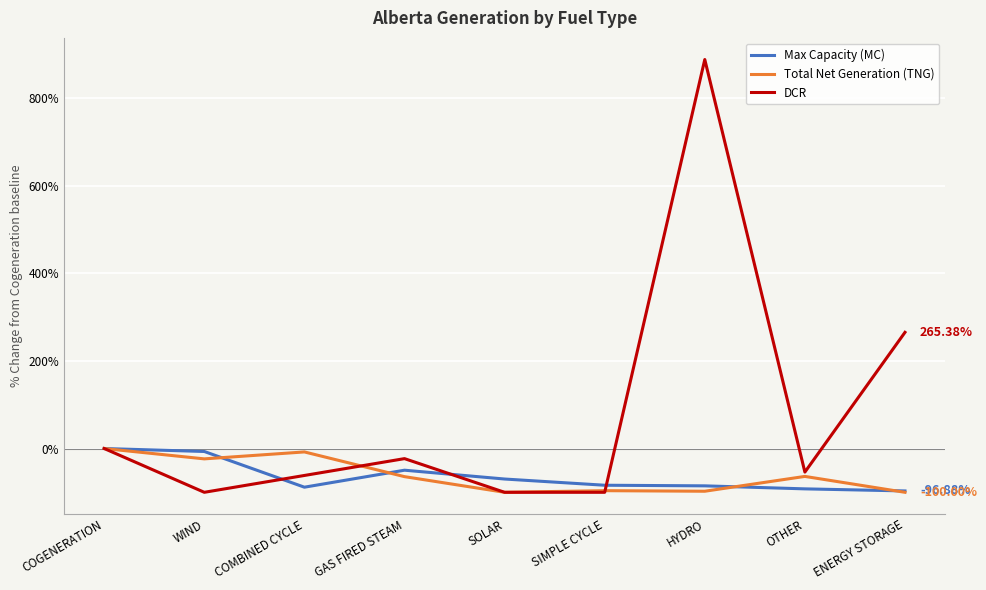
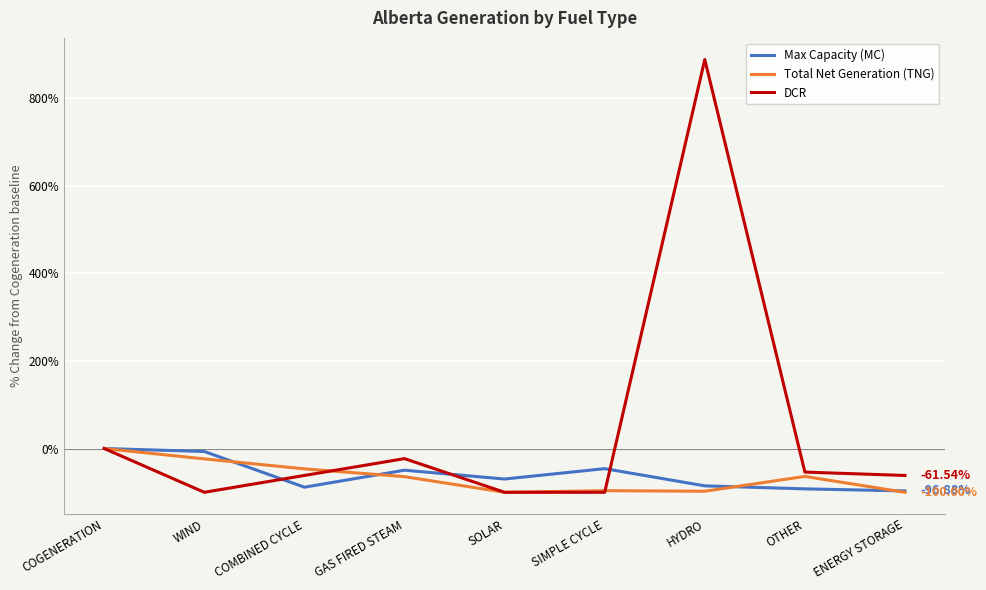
Total Net Generation (TNG), COMBINED CYCLE: -10% -> -50%
Max Capacity (MC), SIMPLE CYCLE: -80% -> -50%
DCR, ENERGY STORAGE: 265.38% -> -61.54%
